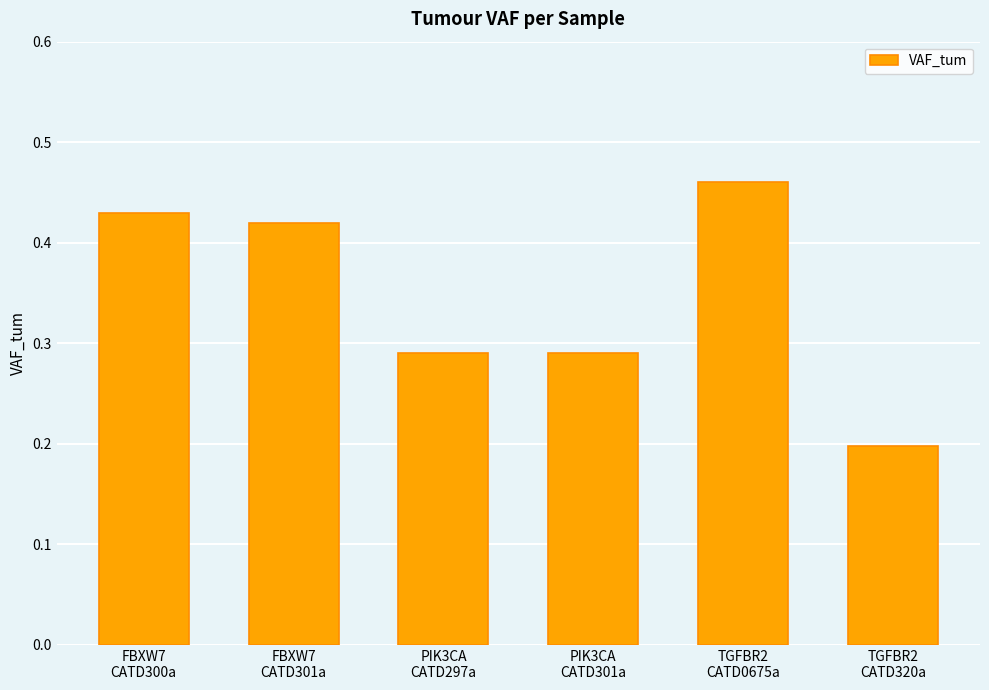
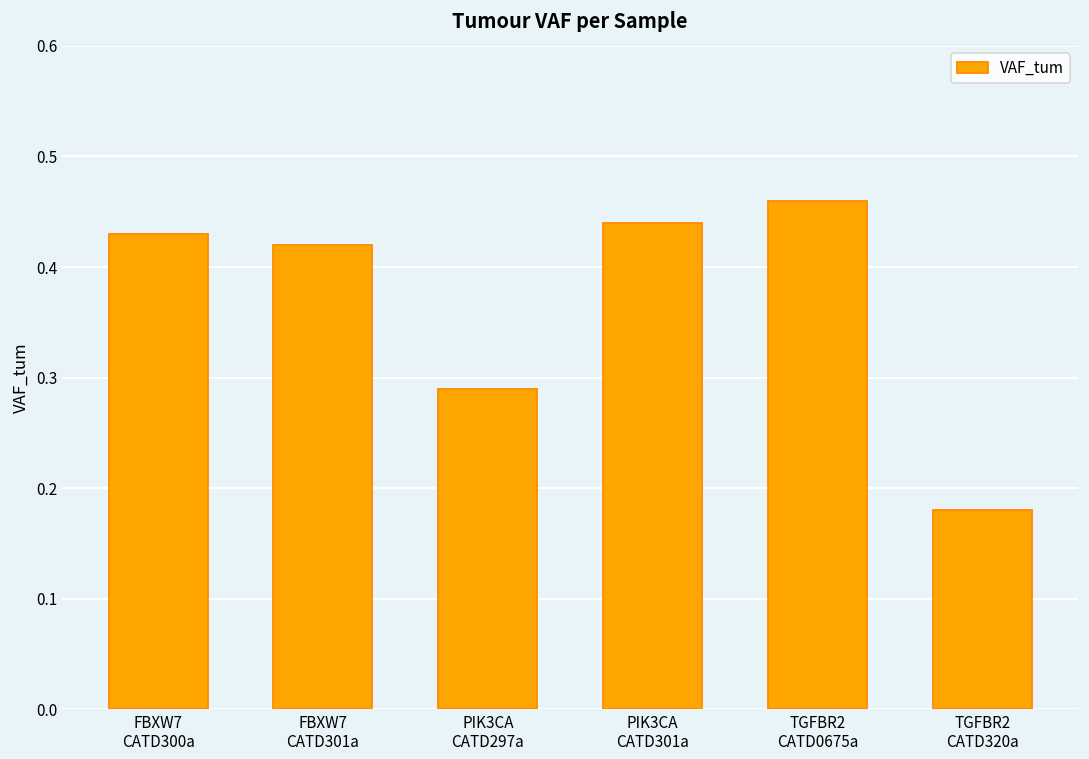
PIK3CA CATD301a: 0.29 -> 0.44
TGFBR2 CATD320a: 0.198 -> 0.180
